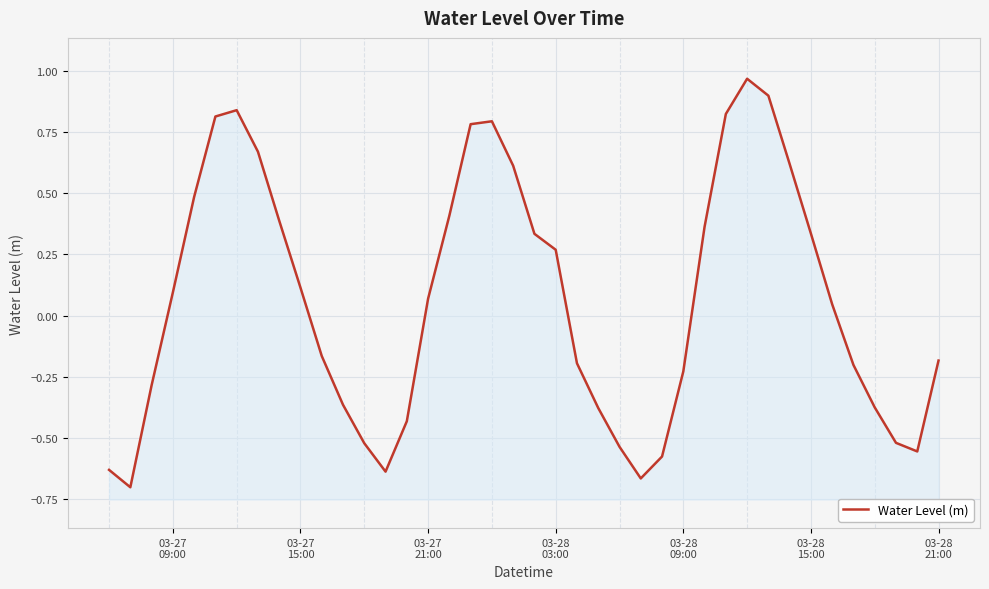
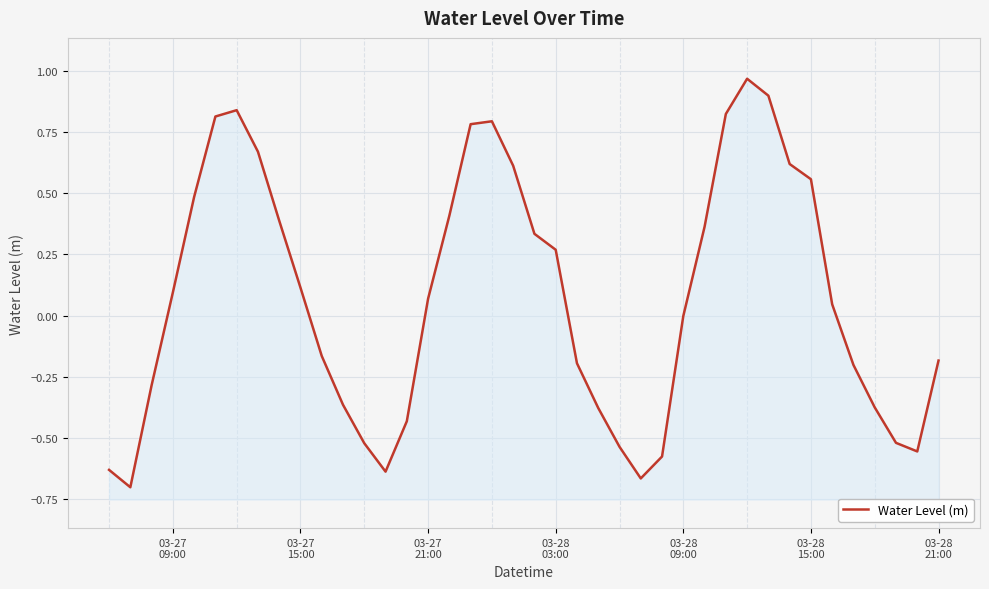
03-28 09:00: -0.23 -> 0.00
03-28 15:00: 0.34 -> 0.56
